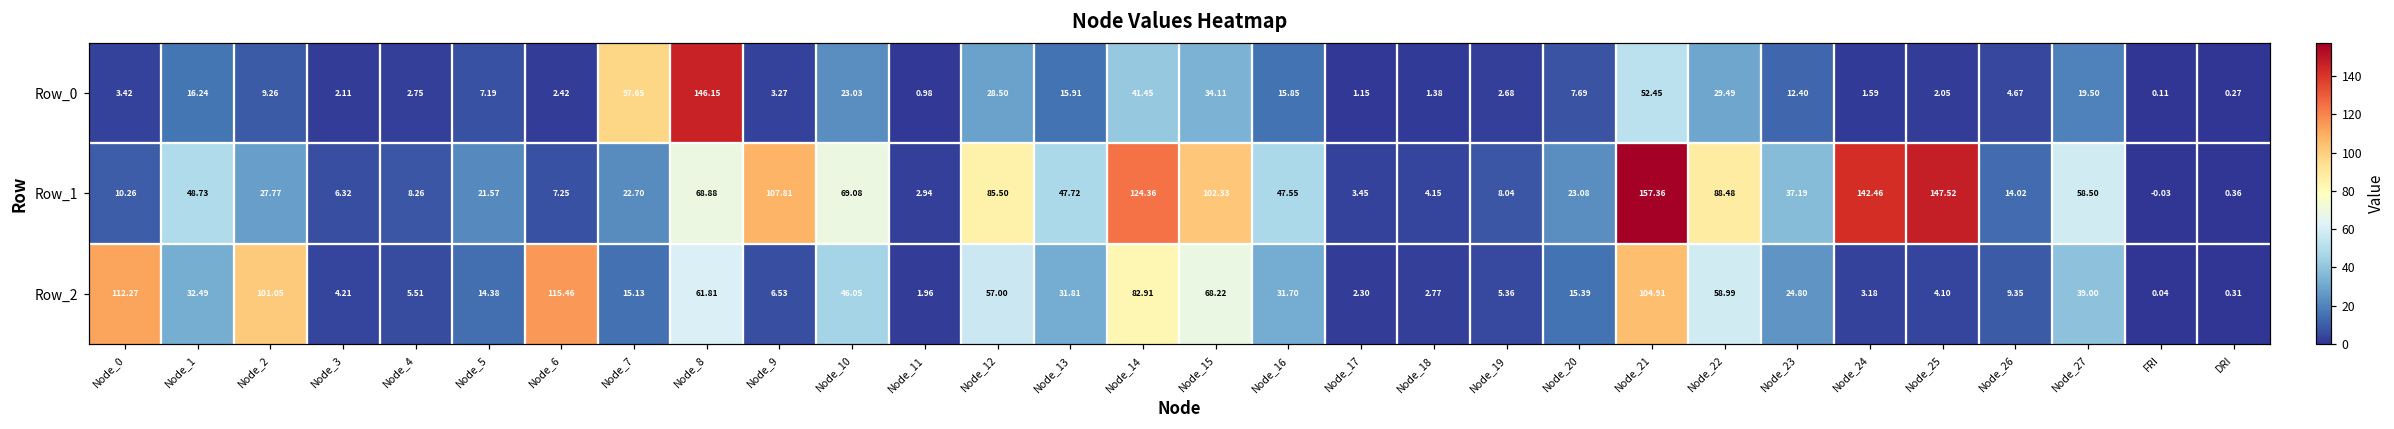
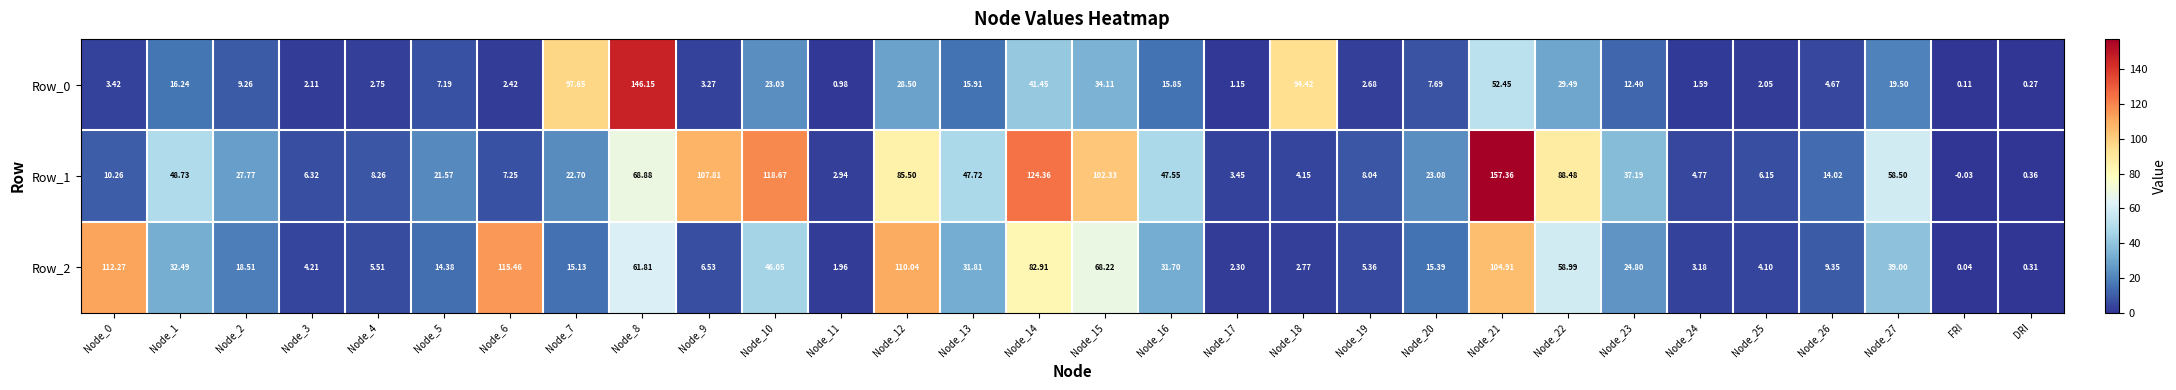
Row_0, Node_18: 1.38 -> 94.42
Row_1, Node_10: 69.08 -> 118.67
Row_1, Node_24: 142.46 -> 4.77
Row_1, Node_25: 147.52 -> 6.15
Row_2, Node_2: 101.05 -> 18.51
Row_2, Node_12: 57.00 -> 110.04
